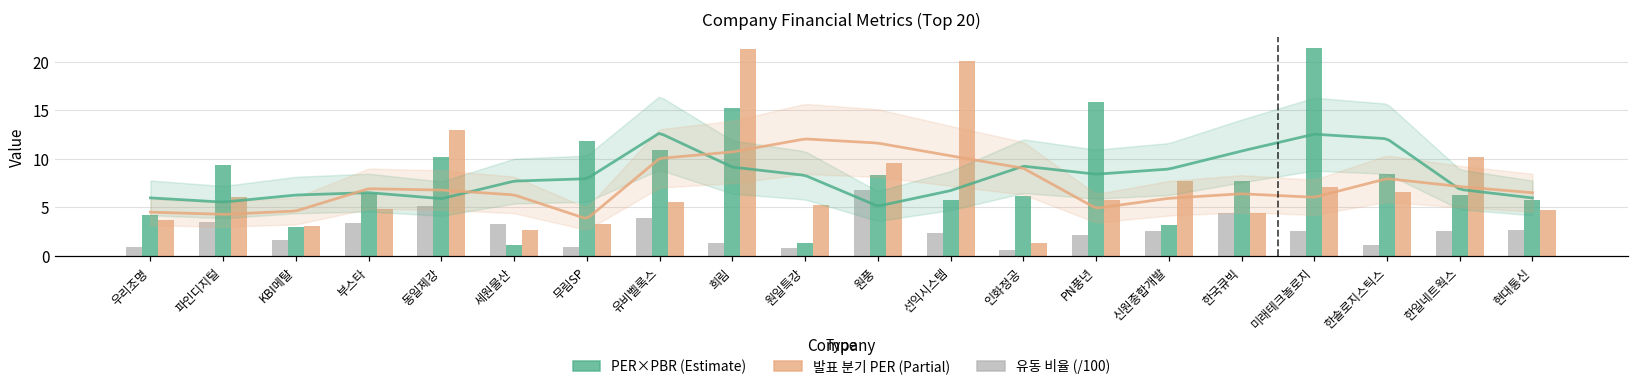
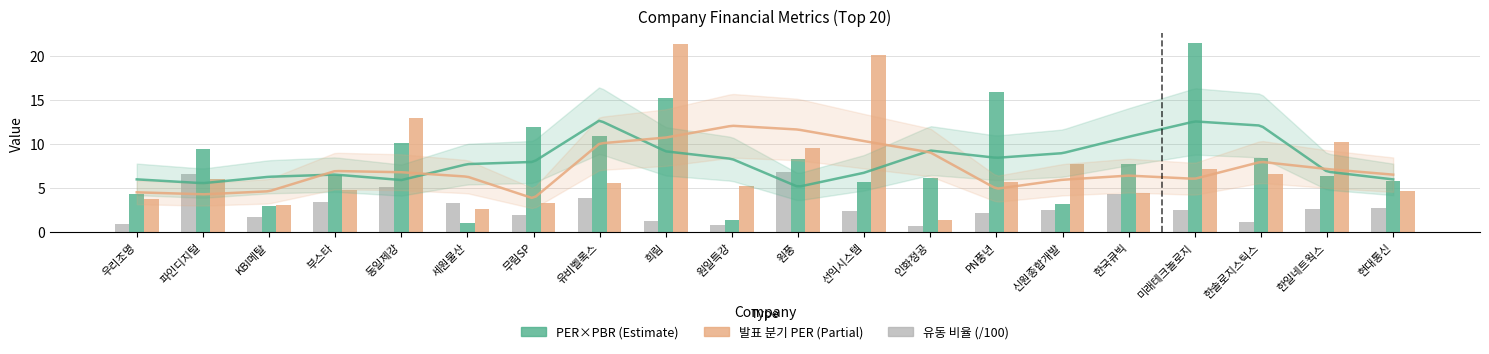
유동 비율 (/100), 파인디지털: 4 -> 7
유동 비율 (/100), 무림SP: 1 -> 2
